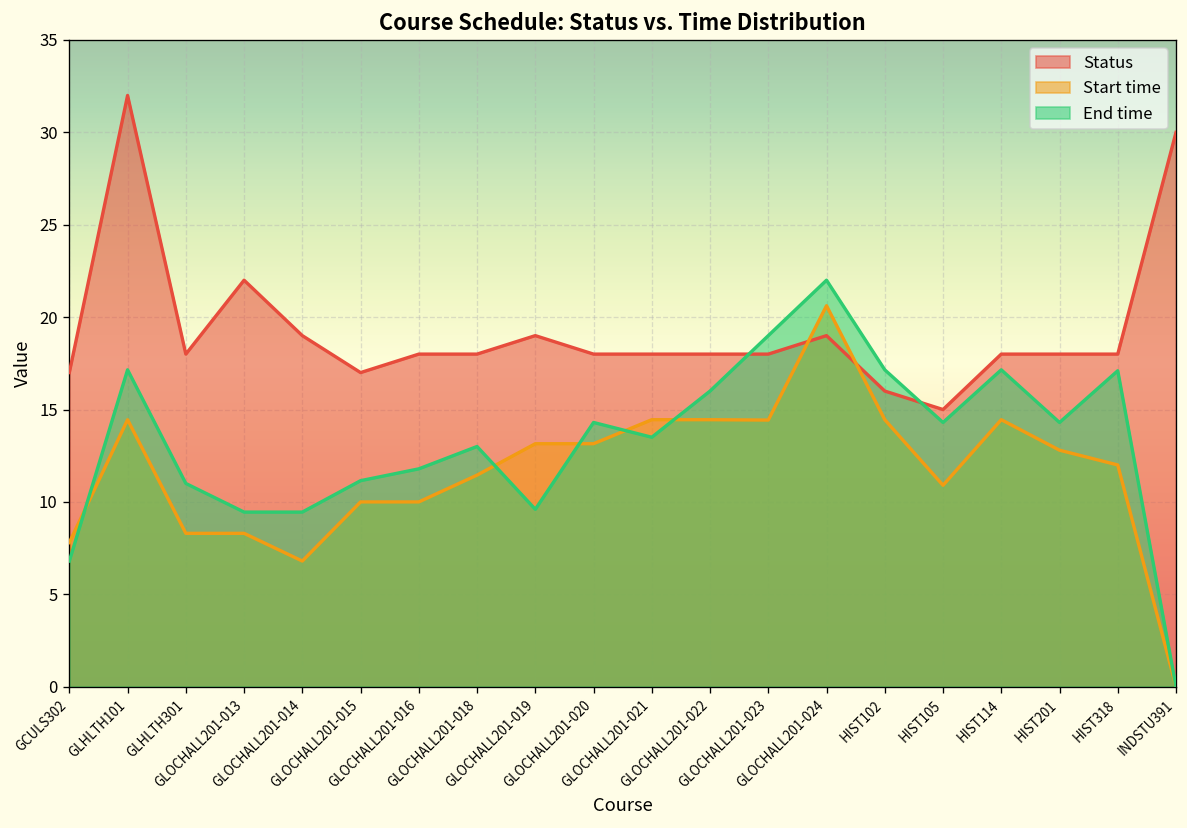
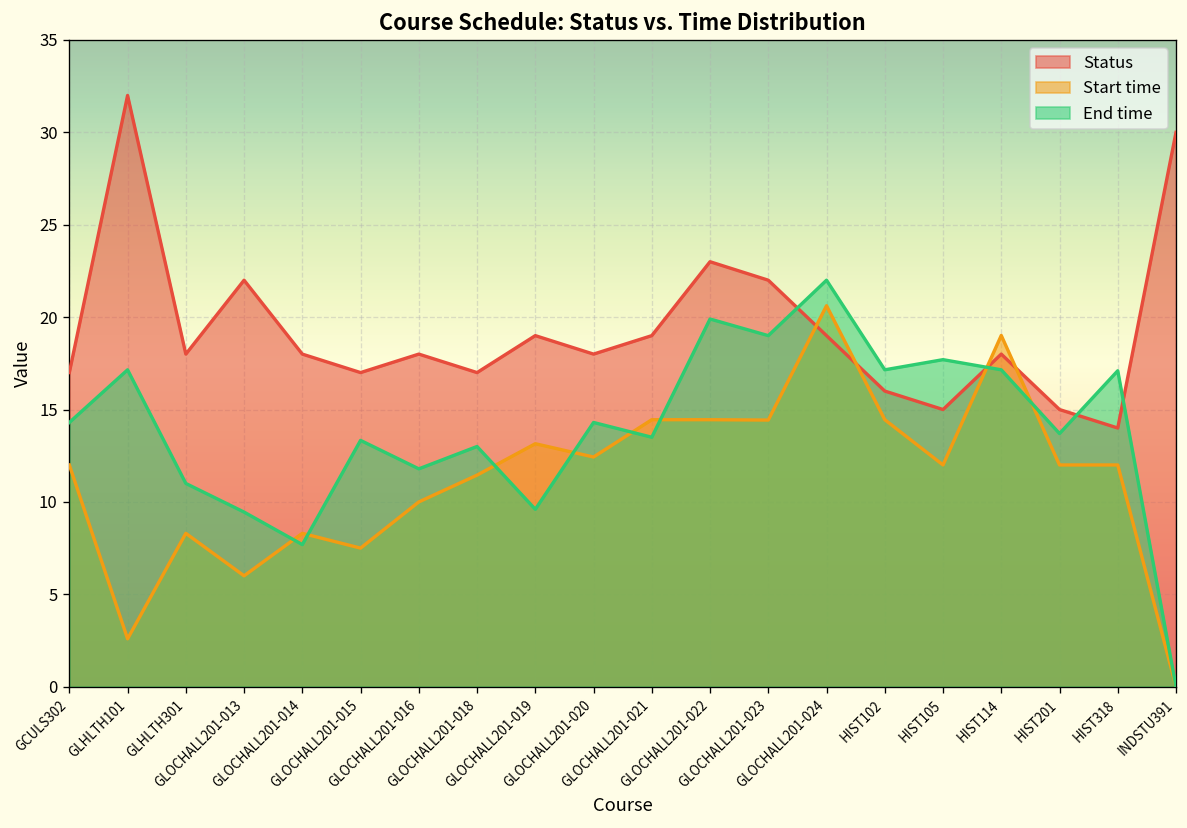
Start time, GCULS302: 7.8 -> 12.0
End time, GCULS302: 6.8 -> 14.3
Start time, GLHLTH101: 14.5 -> 2.6
Start time, GLOCHALL201-013: 8.3 -> 6.0
Status, GLOCHALL201-014: 19 -> 18
Start time, GLOCHALL201-014: 6.8 -> 8.3
End time, GLOCHALL201-014: 9.5 -> 7.7
Start time, GLOCHALL201-015: 10.0 -> 7.5
End time, GLOCHALL201-015: 11.2 -> 13.3
Status, GLOCHALL201-018: 18 -> 17
Start time, GLOCHALL201-020: 13.2 -> 12.4
Status, GLOCHALL201-021: 18 -> 19
Status, GLOCHALL201-022: 18 -> 23
End time, GLOCHALL201-022: 16.0 -> 19.9
Status, GLOCHALL201-023: 18 -> 22
Start time, HIST105: 10.9 -> 12.0
End time, HIST105: 14.3 -> 17.7
Start time, HIST114: 14.5 -> 19.0
Status, HIST201: 18 -> 15
Start time, HIST201: 12.8 -> 12.0
End time, HIST201: 14.3 -> 13.7
Status, HIST318: 18 -> 14
